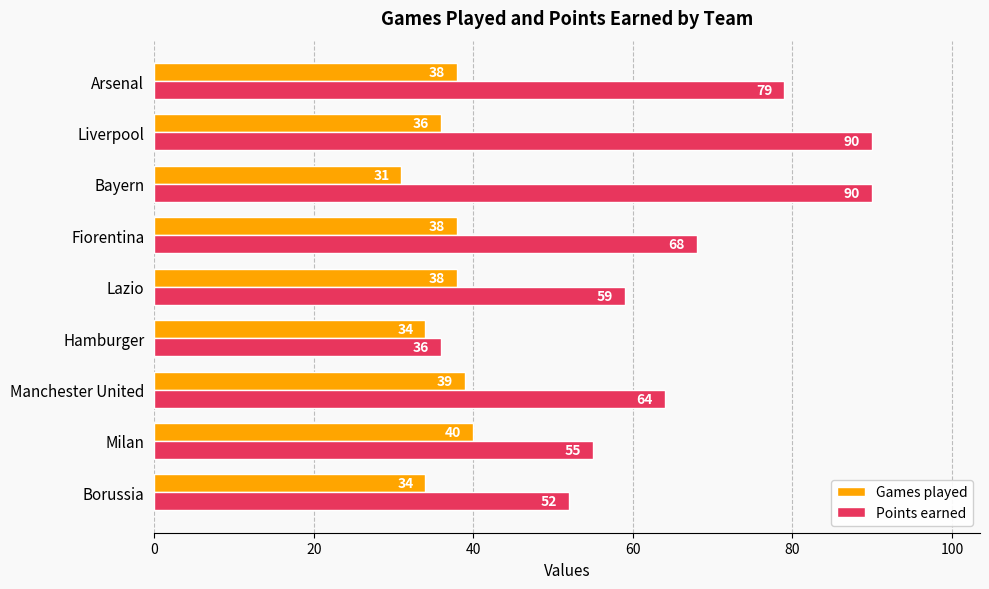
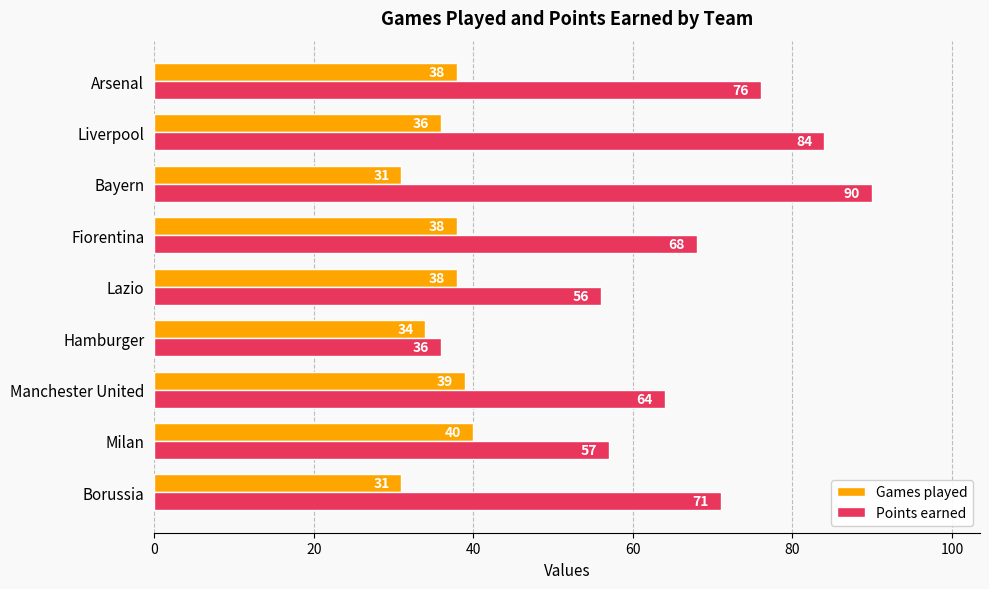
Points earned, Arsenal: 79 -> 76
Points earned, Liverpool: 90 -> 84
Points earned, Lazio: 59 -> 56
Points earned, Milan: 55 -> 57
Games played, Borussia: 34 -> 31
Points earned, Borussia: 52 -> 71
